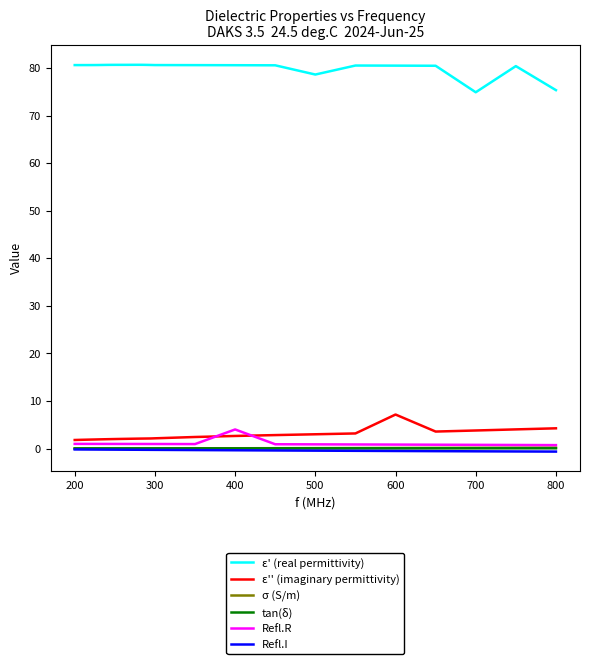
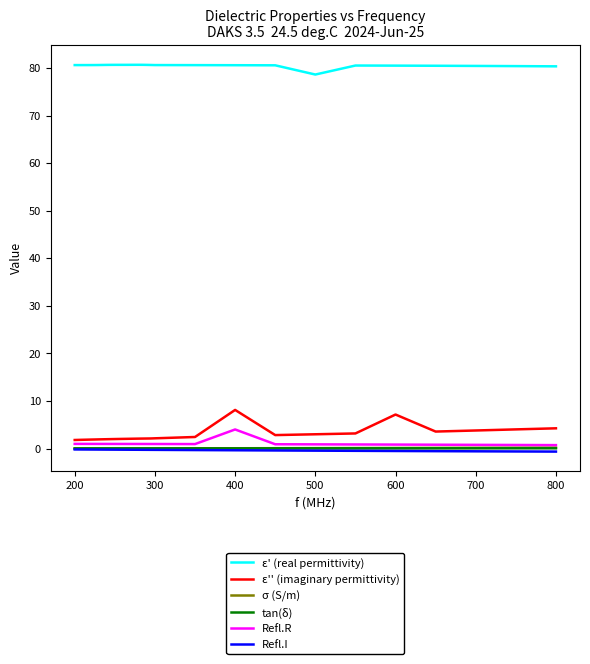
ε'' (imaginary permittivity), 400: 3 -> 8
ε' (real permittivity), 700: 75 -> 80
ε' (real permittivity), 800: 75 -> 80
